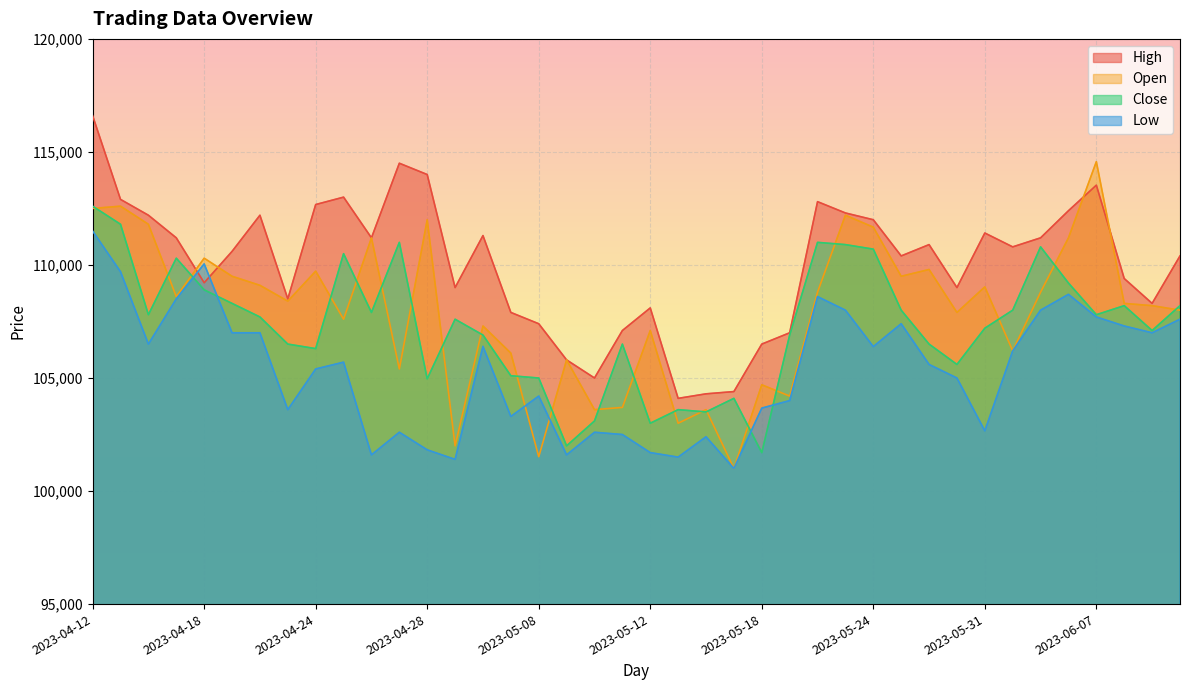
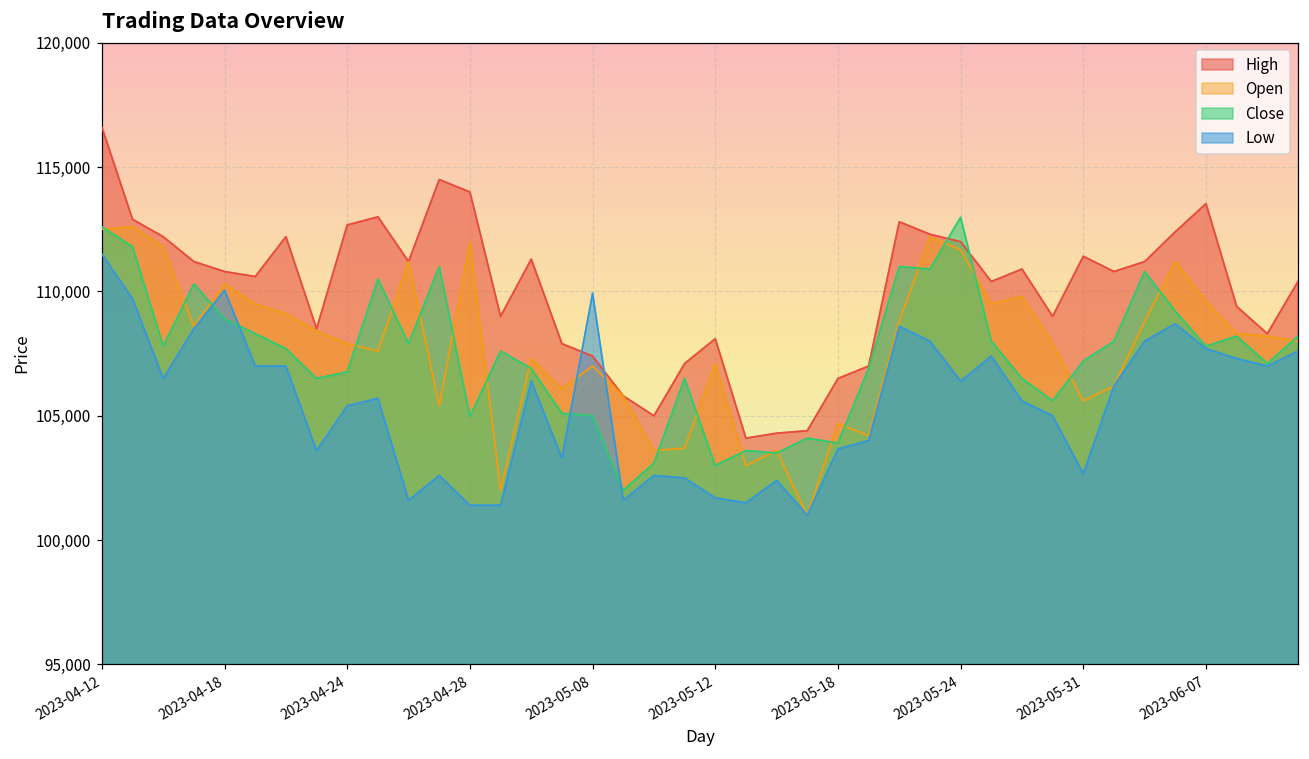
High, 2023-04-18: 109,200 -> 110,800
Open, 2023-04-24: 109,700 -> 107,900
Close, 2023-04-24: 106,300 -> 106,800
Low, 2023-04-28: 101,800 -> 101,400
Open, 2023-05-08: 101,500 -> 107,000
Low, 2023-05-08: 104,200 -> 109,900
Close, 2023-05-18: 101,700 -> 103,900
Close, 2023-05-24: 110,700 -> 113,000
Open, 2023-05-31: 109,000 -> 105,600
Open, 2023-06-07: 114,600 -> 109,600
